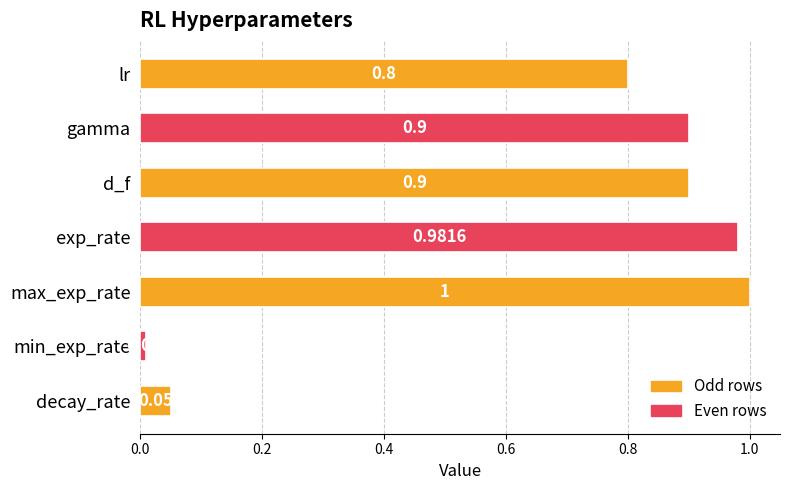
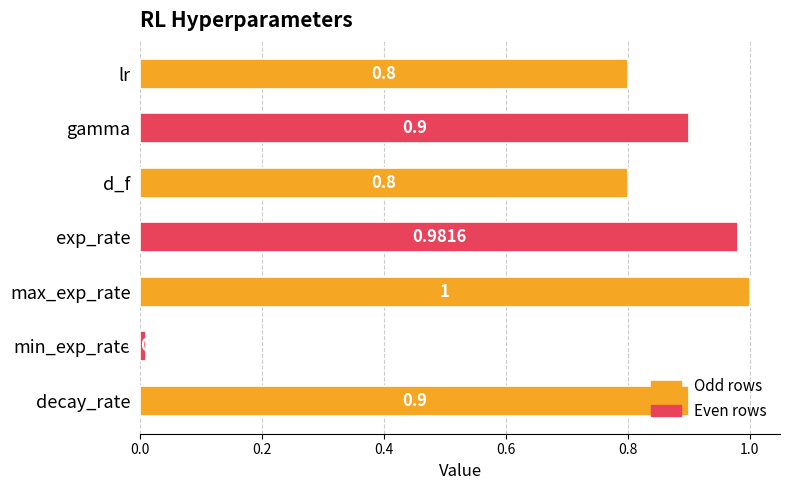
d_f: 0.9 -> 0.8
decay_rate: 0.05 -> 0.9
